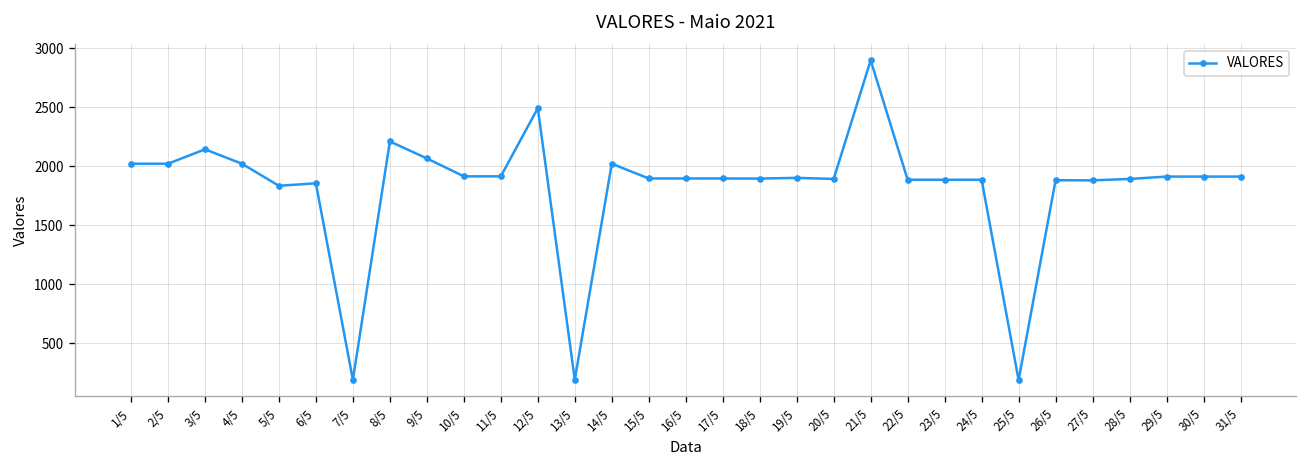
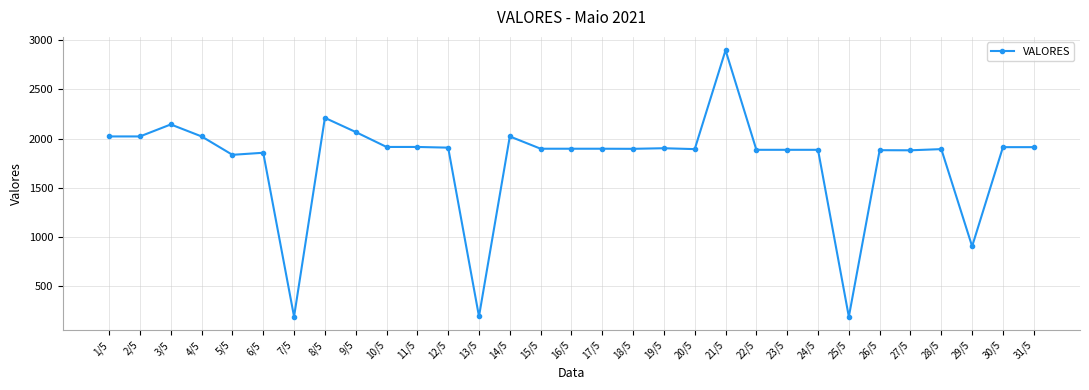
12/5: 2500 -> 1900
29/5: 1900 -> 900
